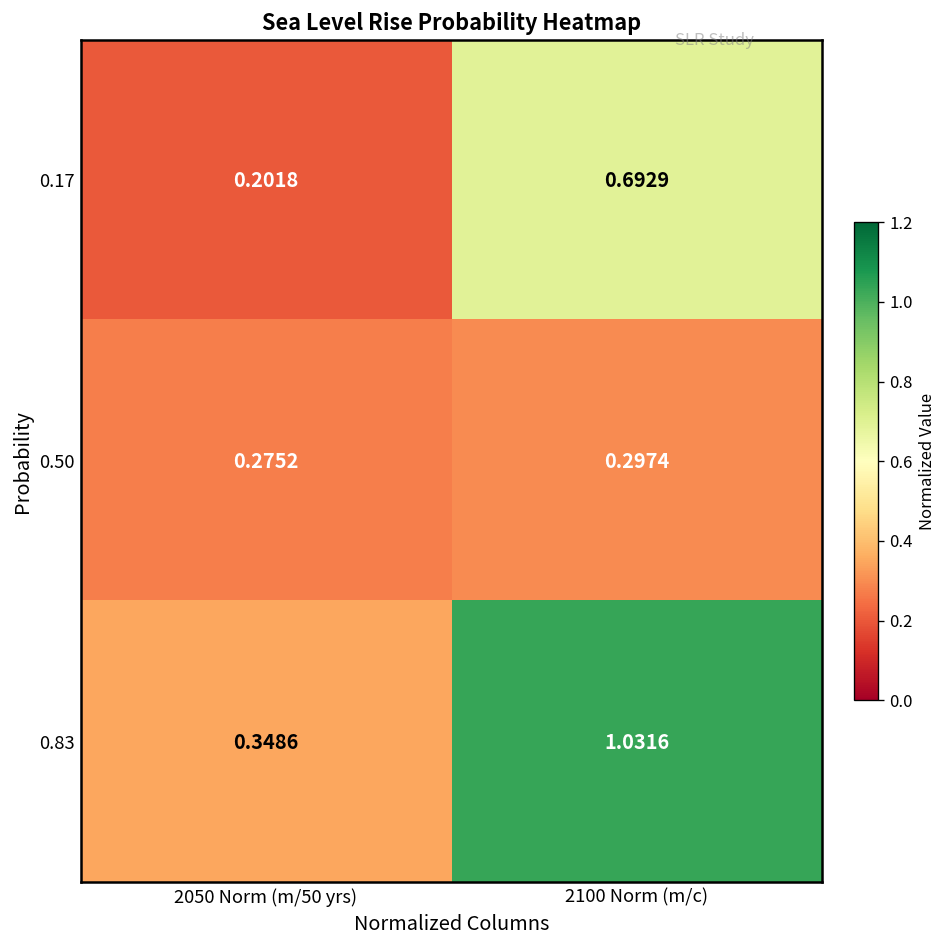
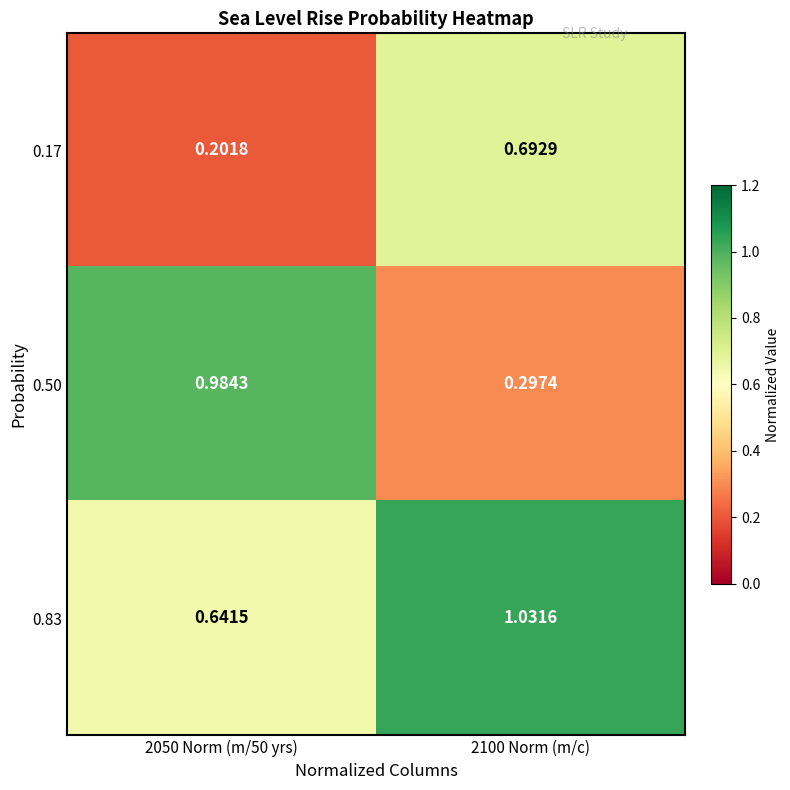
0.50, 2050 Norm (m/50 yrs): 0.2752 -> 0.9843
0.83, 2050 Norm (m/50 yrs): 0.3486 -> 0.6415
